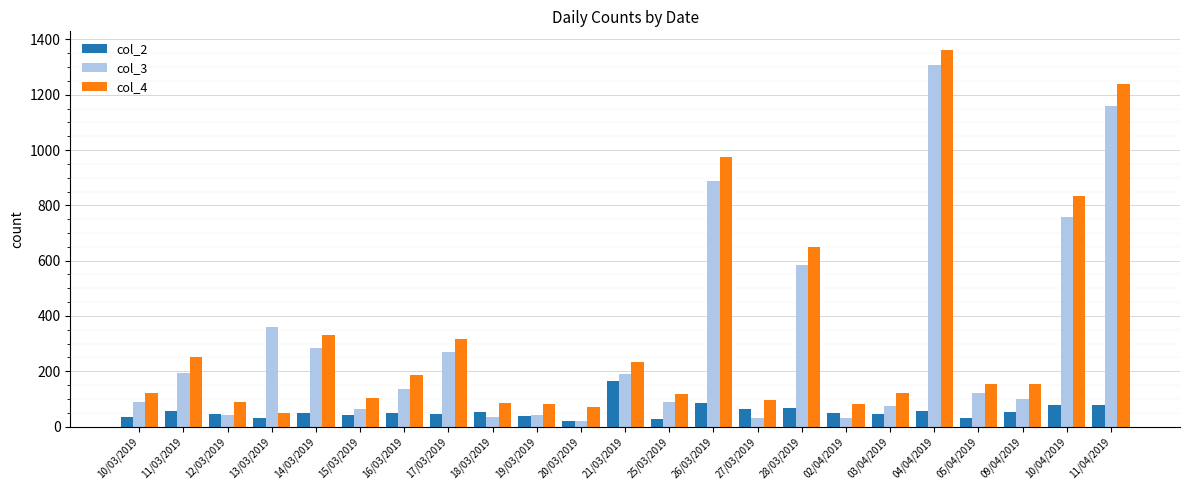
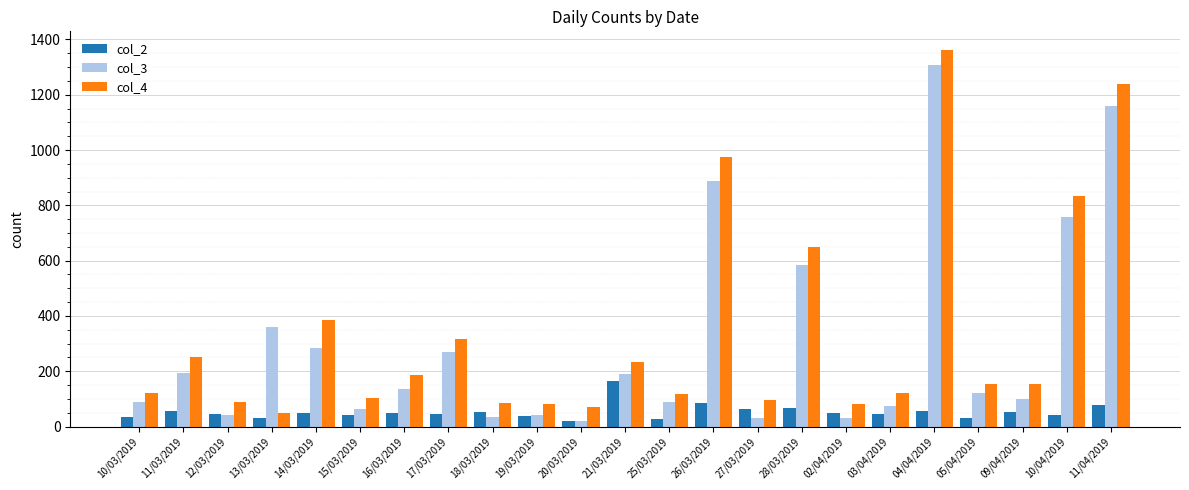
col_4, 14/03/2019: 330 -> 390
col_2, 10/04/2019: 80 -> 40
